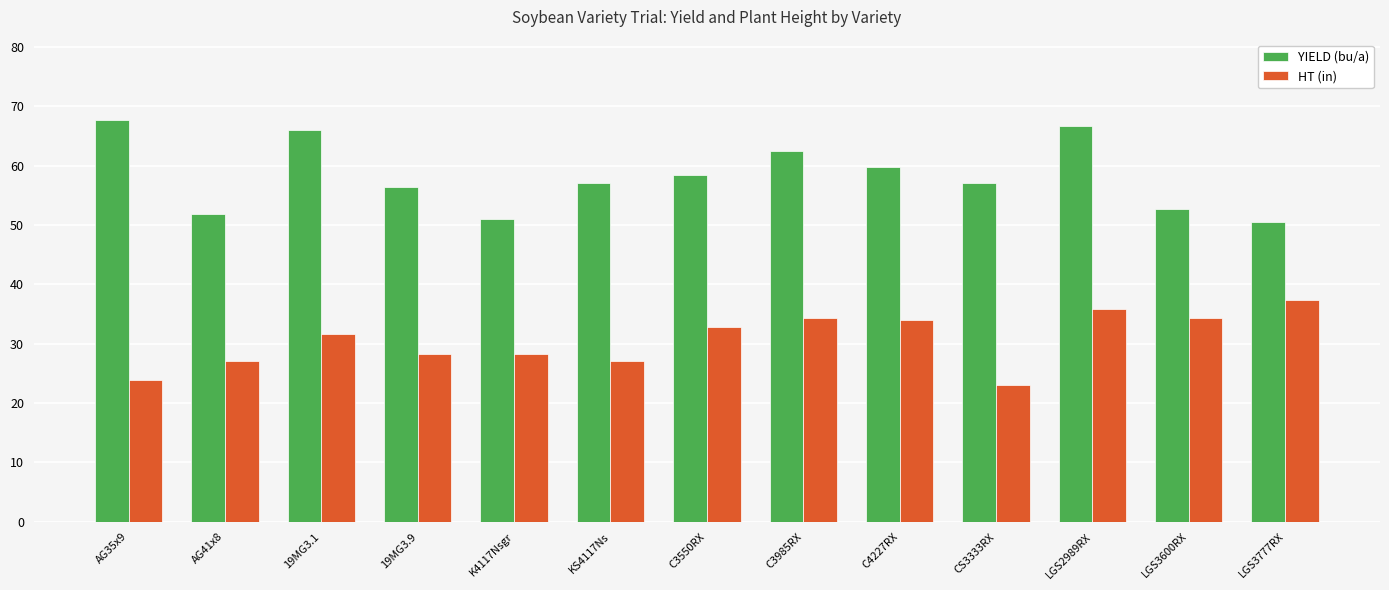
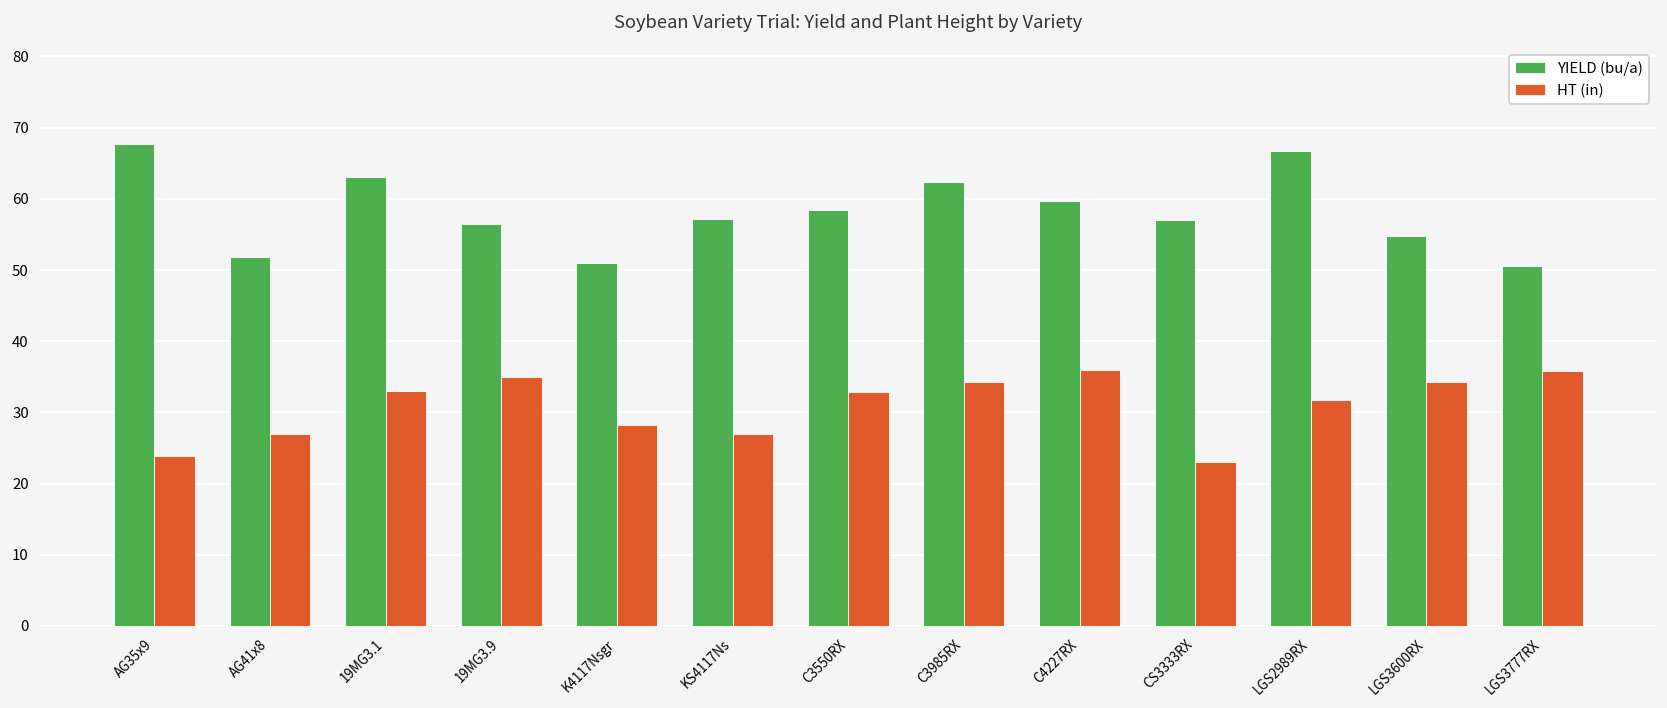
YIELD (bu/a), 19MG3.1: 66 -> 63
HT (in), 19MG3.1: 32 -> 33
HT (in), 19MG3.9: 28 -> 35
HT (in), C4227RX: 34 -> 36
HT (in), LGS2989RX: 36 -> 32
YIELD (bu/a), LGS3600RX: 53 -> 55
HT (in), LGS3777RX: 37 -> 36
